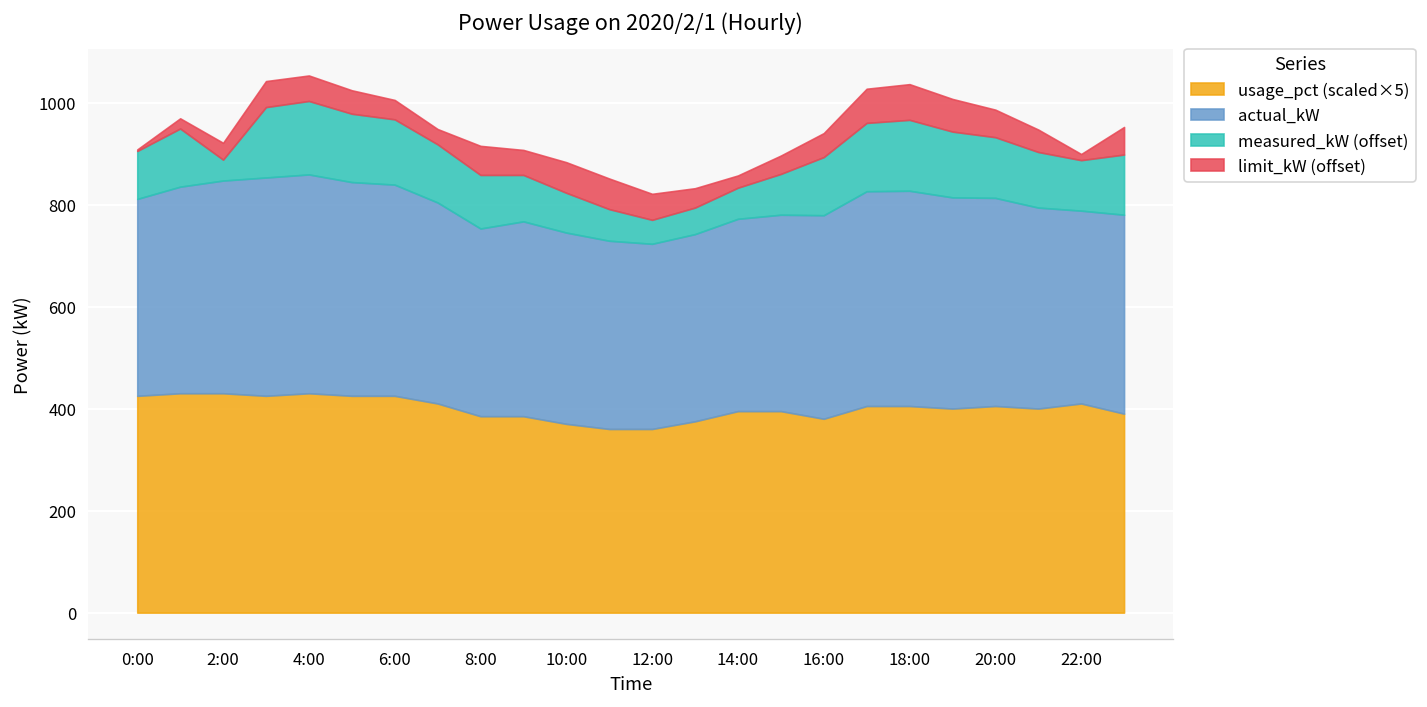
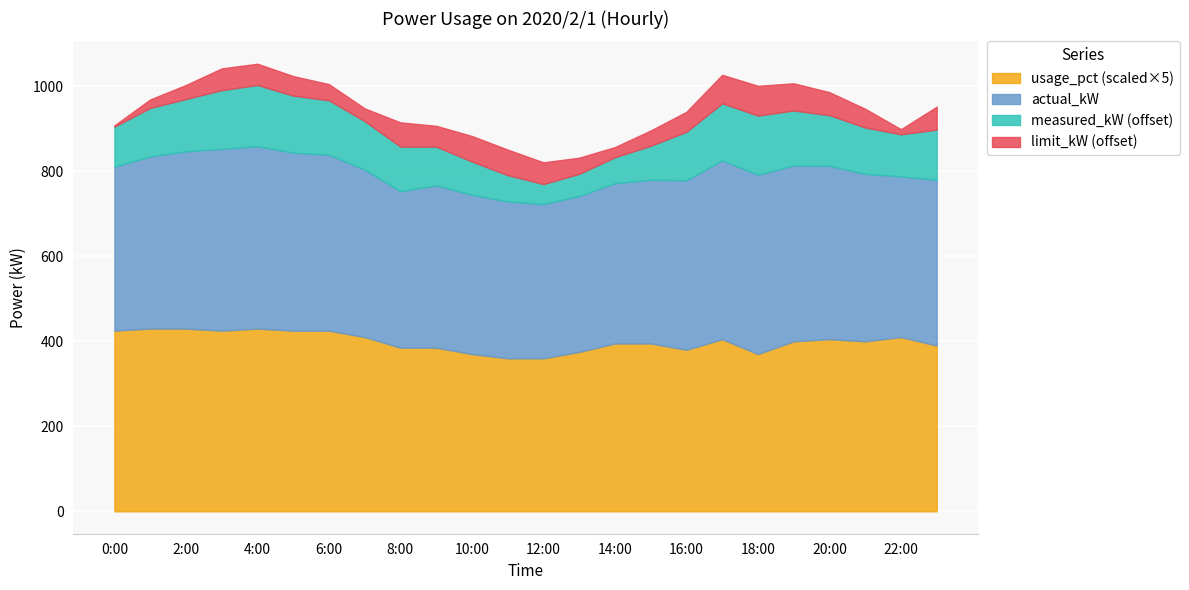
measured_kW (offset), 2:00: 40 -> 120
usage_pct (scaled×5), 18:00: 410 -> 370
